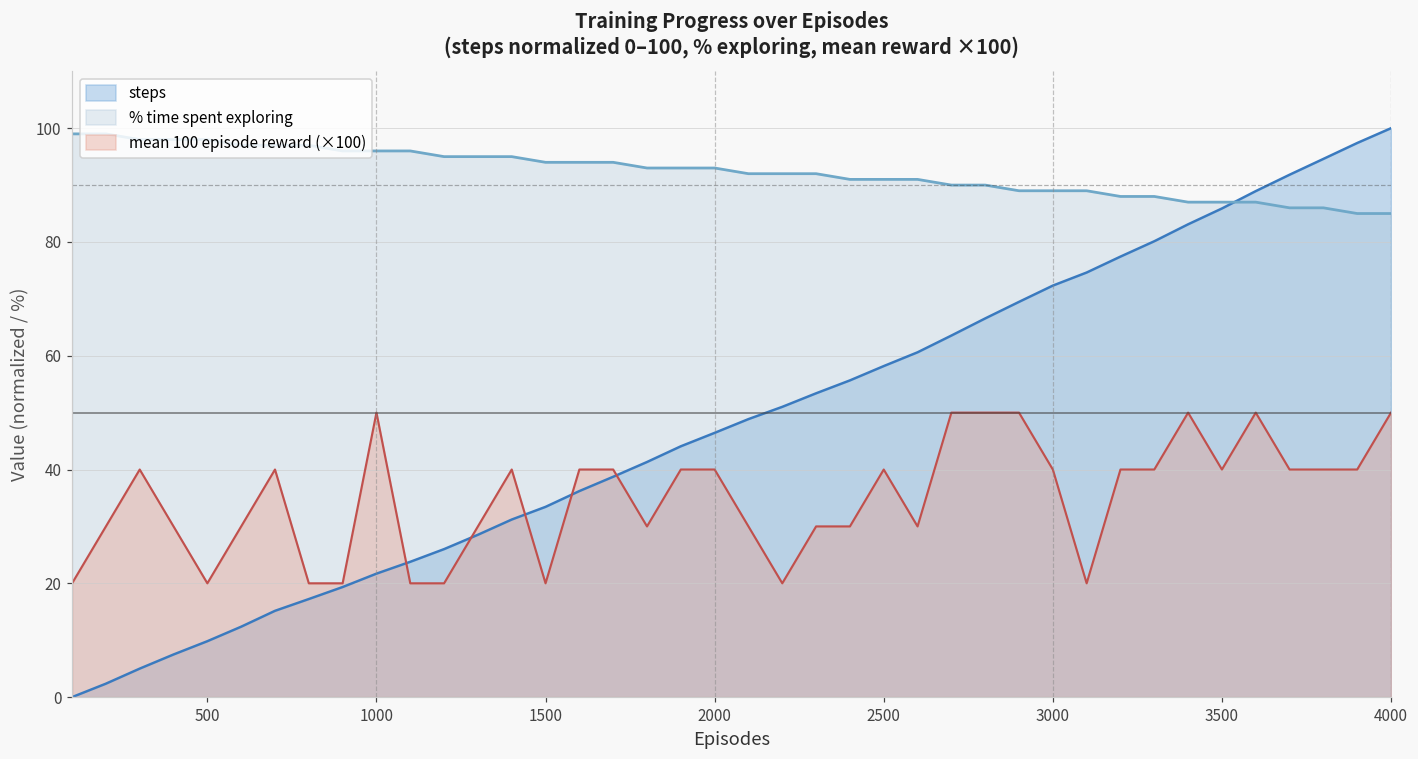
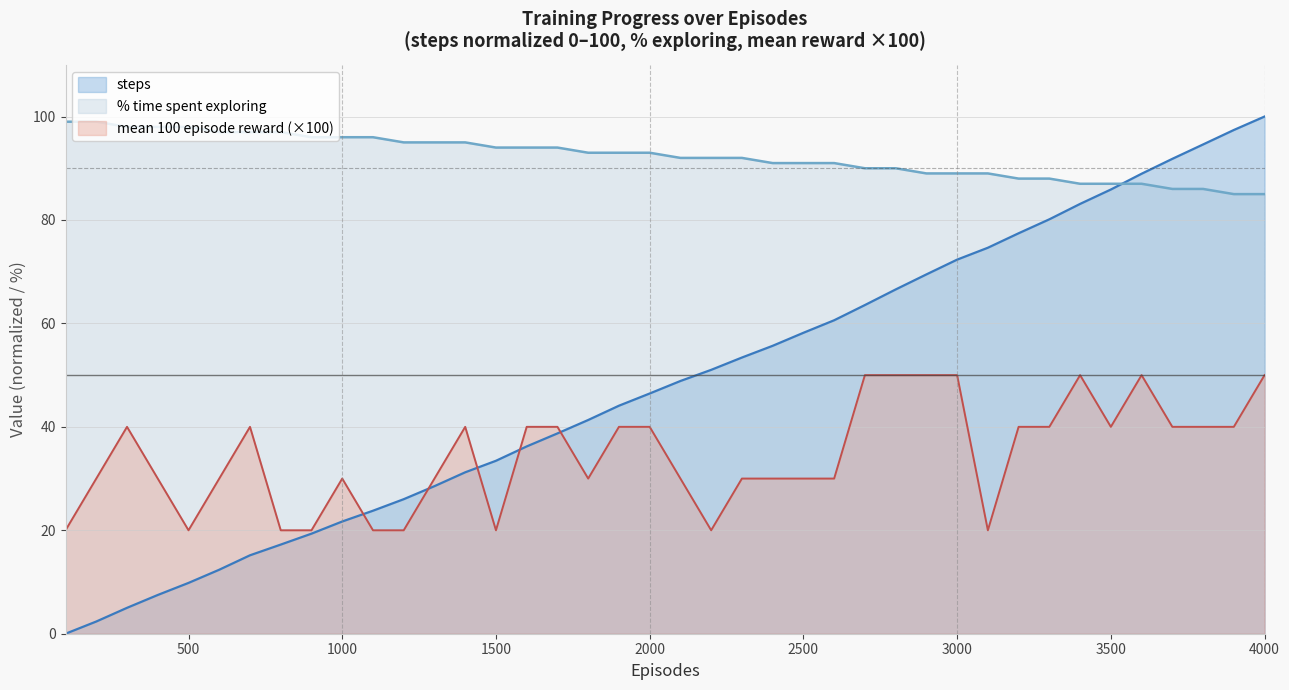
mean 100 episode reward (×100), 1000: 50 -> 30
mean 100 episode reward (×100), 2500: 40 -> 30
mean 100 episode reward (×100), 3000: 40 -> 50
